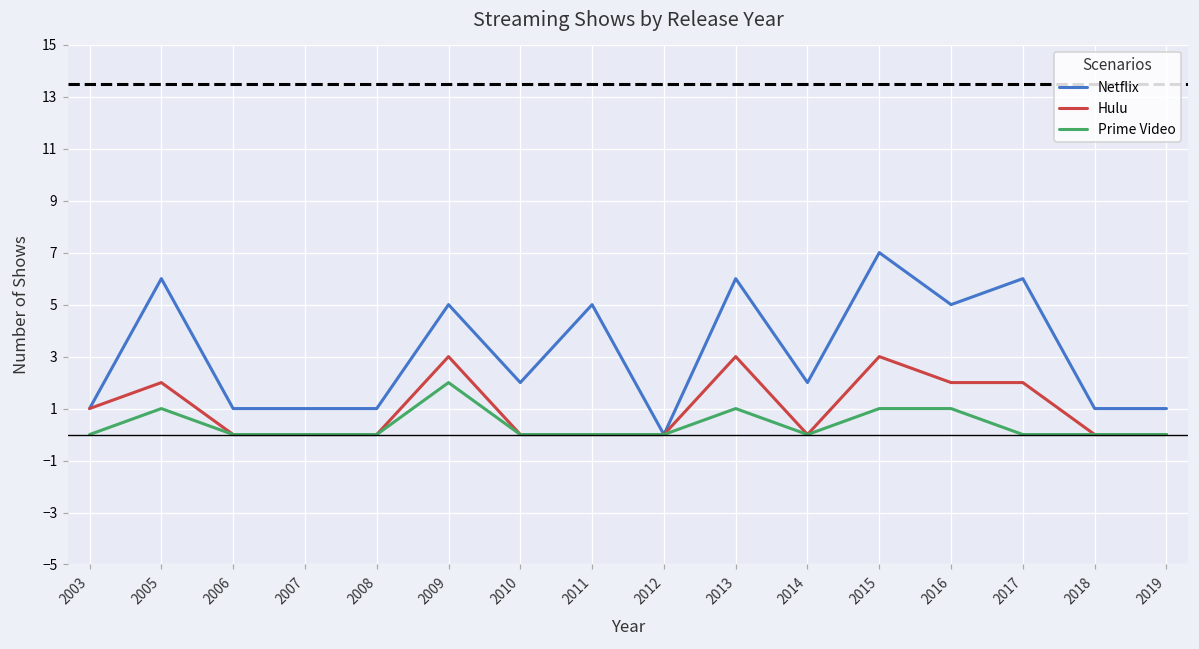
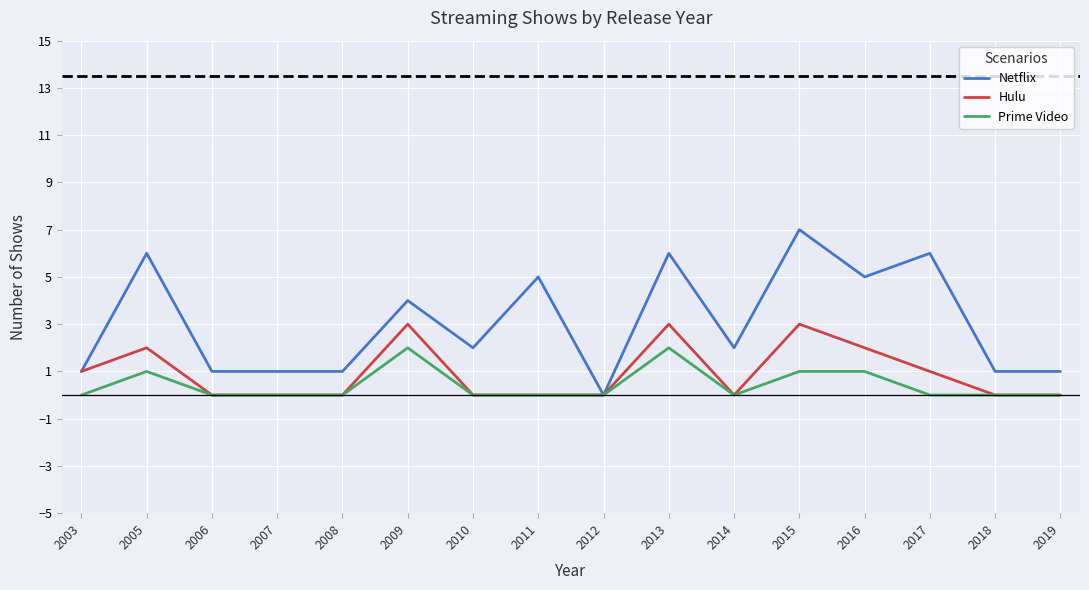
Netflix, 2009: 5 -> 4
Prime Video, 2013: 1 -> 2
Hulu, 2017: 2 -> 1
